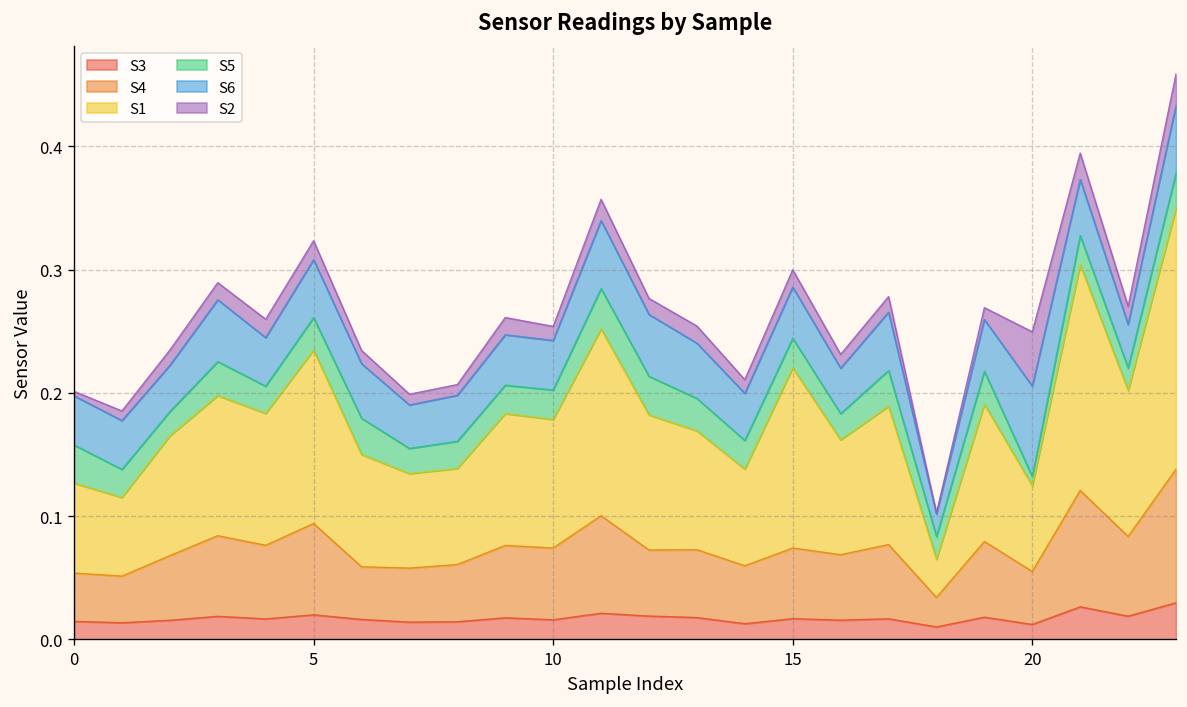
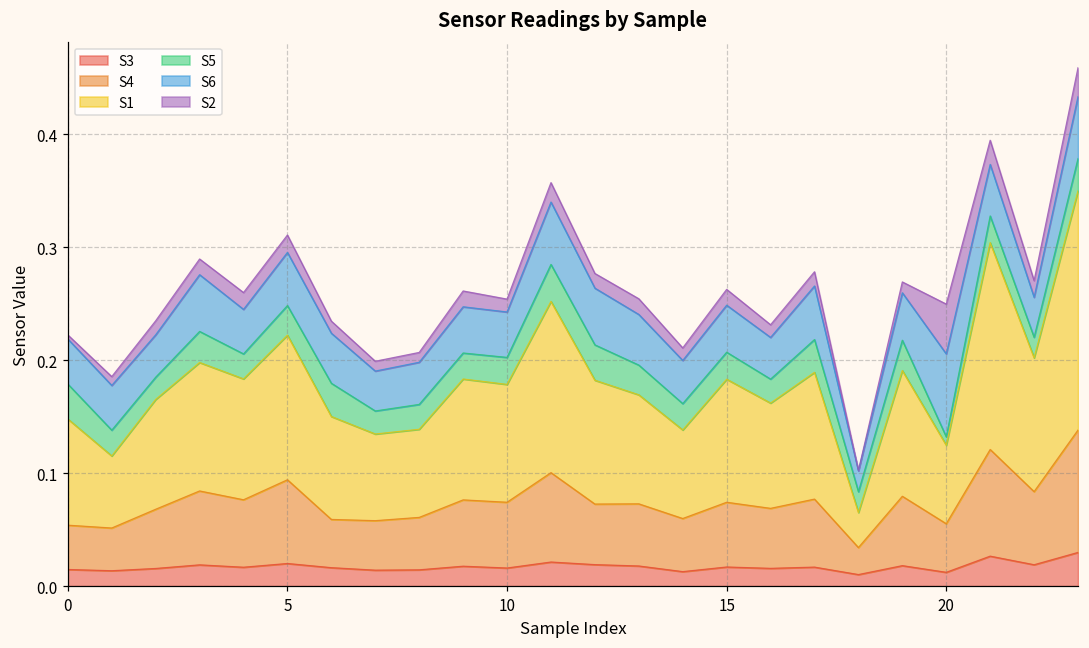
S1, 0: 0.073 -> 0.094
S1, 5: 0.141 -> 0.128
S1, 15: 0.146 -> 0.109
